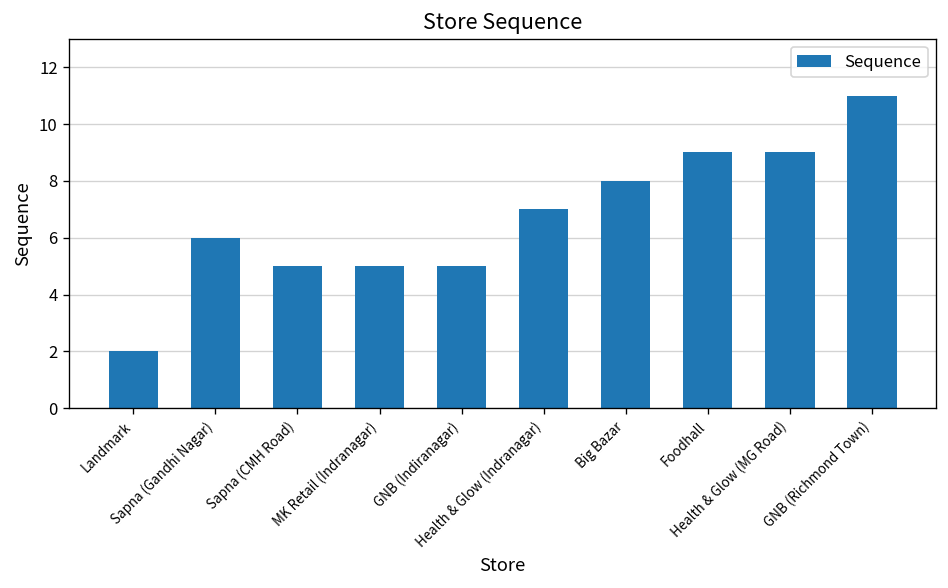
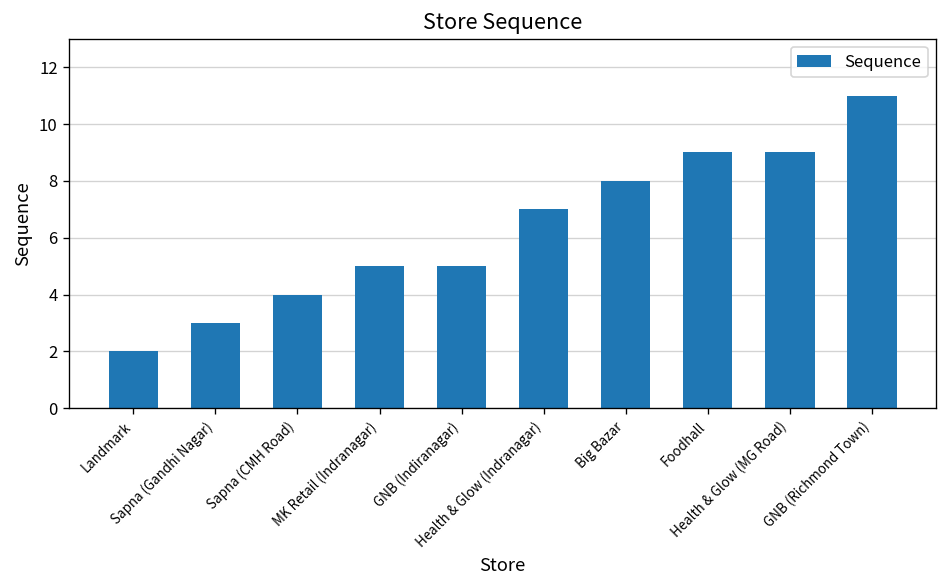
Sapna (Gandhi Nagar): 6 -> 3
Sapna (CMH Road): 5 -> 4
